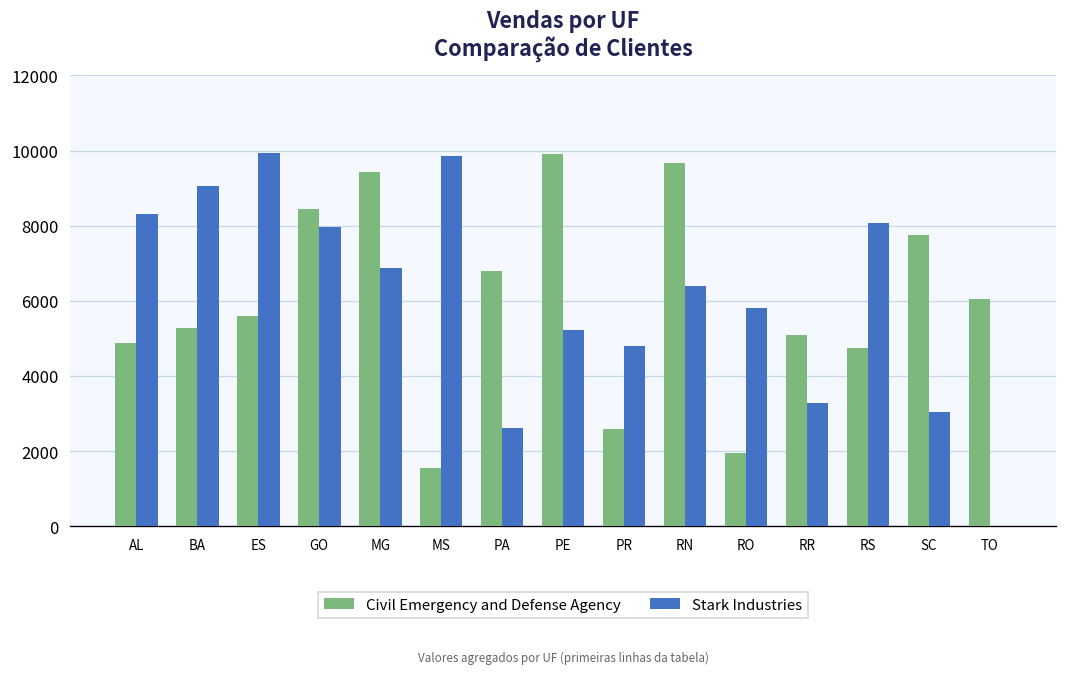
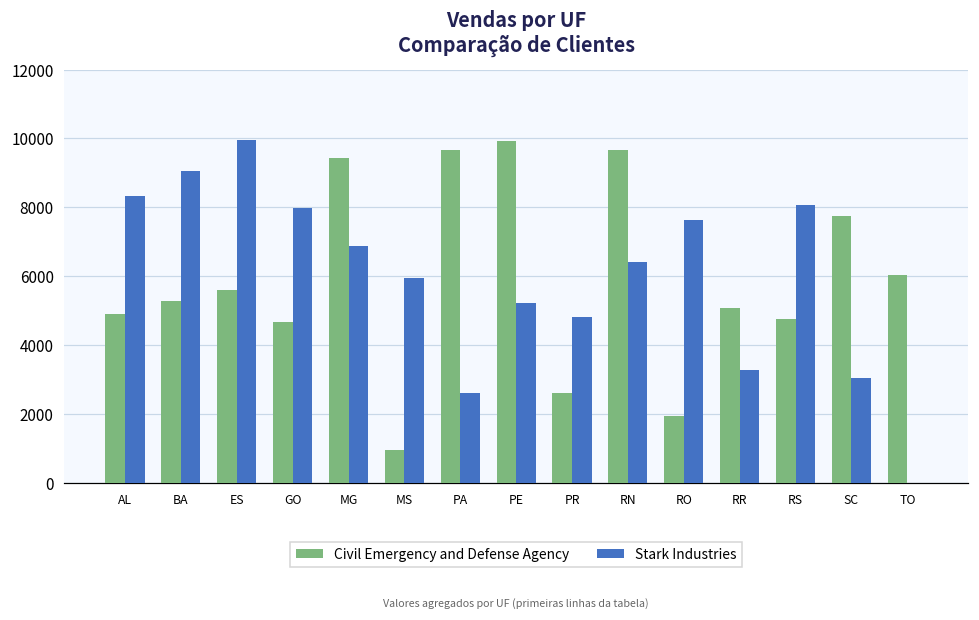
Civil Emergency and Defense Agency, GO: 8400 -> 4700
Civil Emergency and Defense Agency, MS: 1600 -> 900
Stark Industries, MS: 9900 -> 6000
Civil Emergency and Defense Agency, PA: 6800 -> 9700
Stark Industries, RO: 5800 -> 7600
